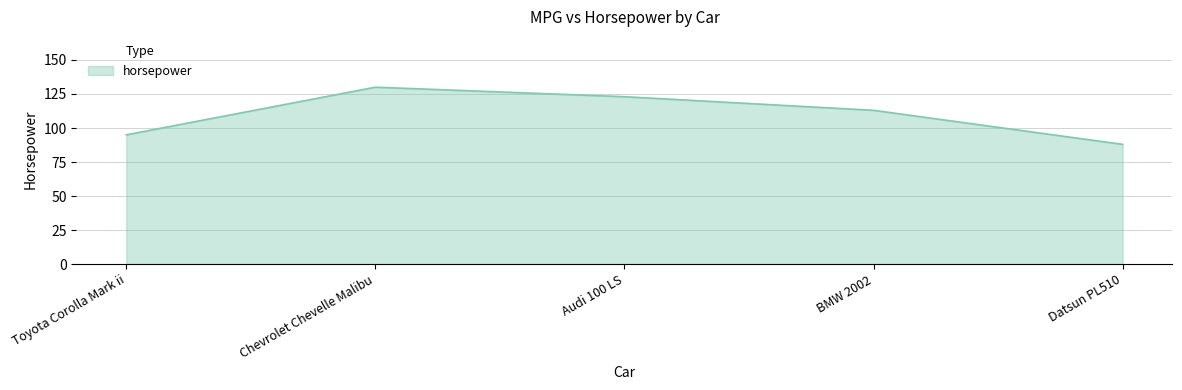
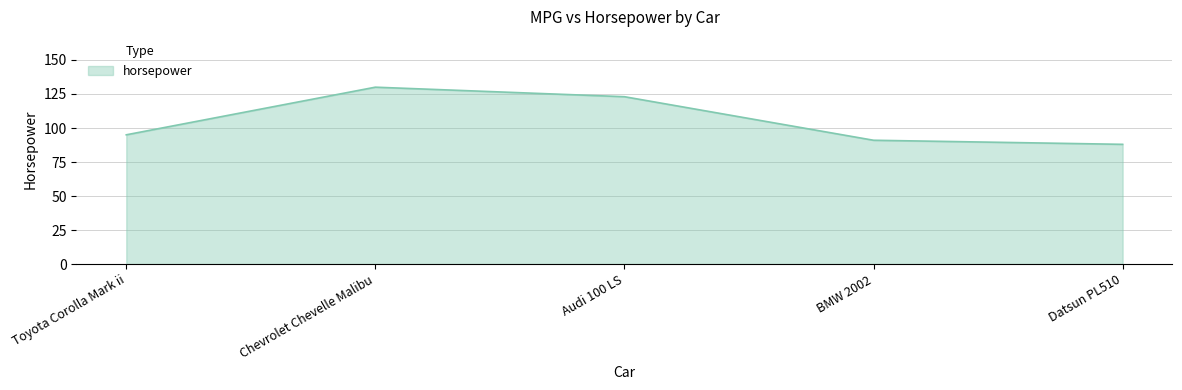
BMW 2002: 113 -> 91
